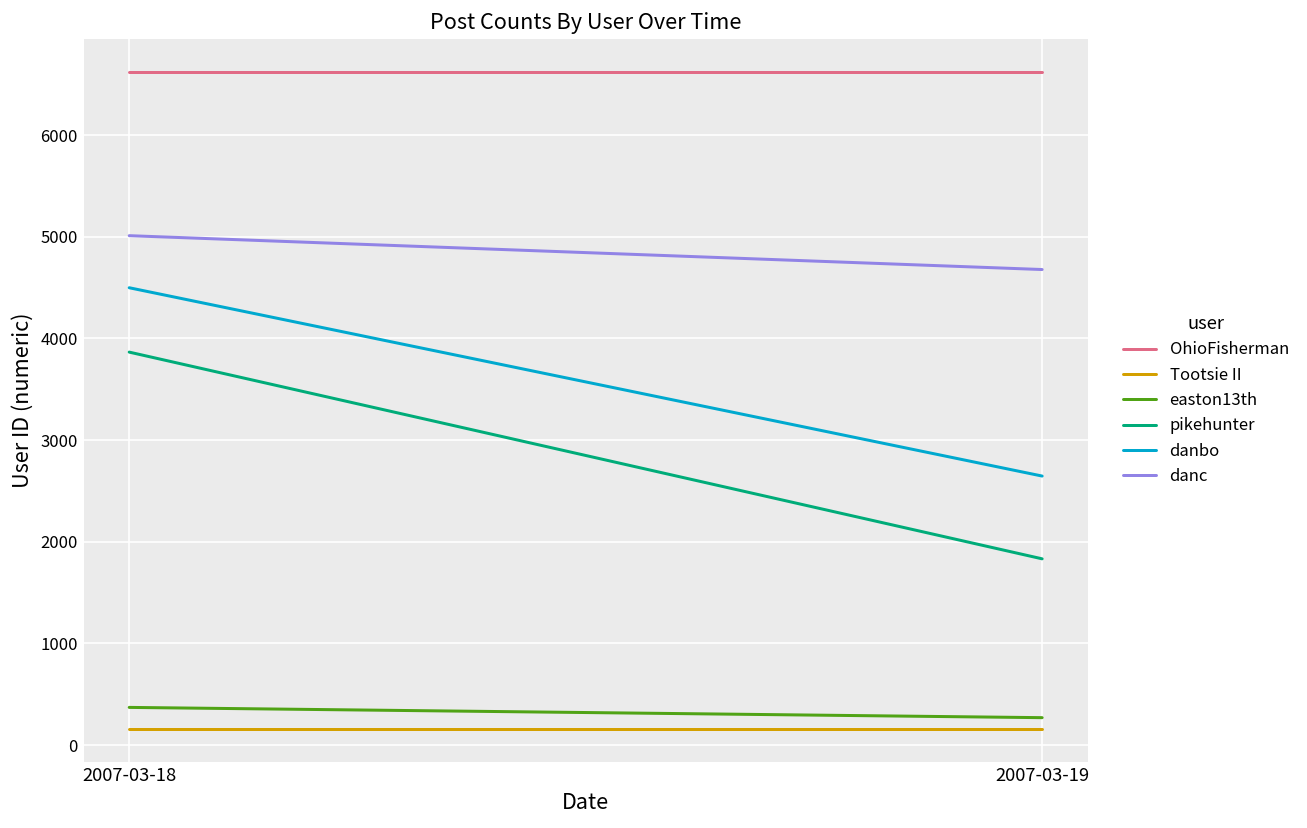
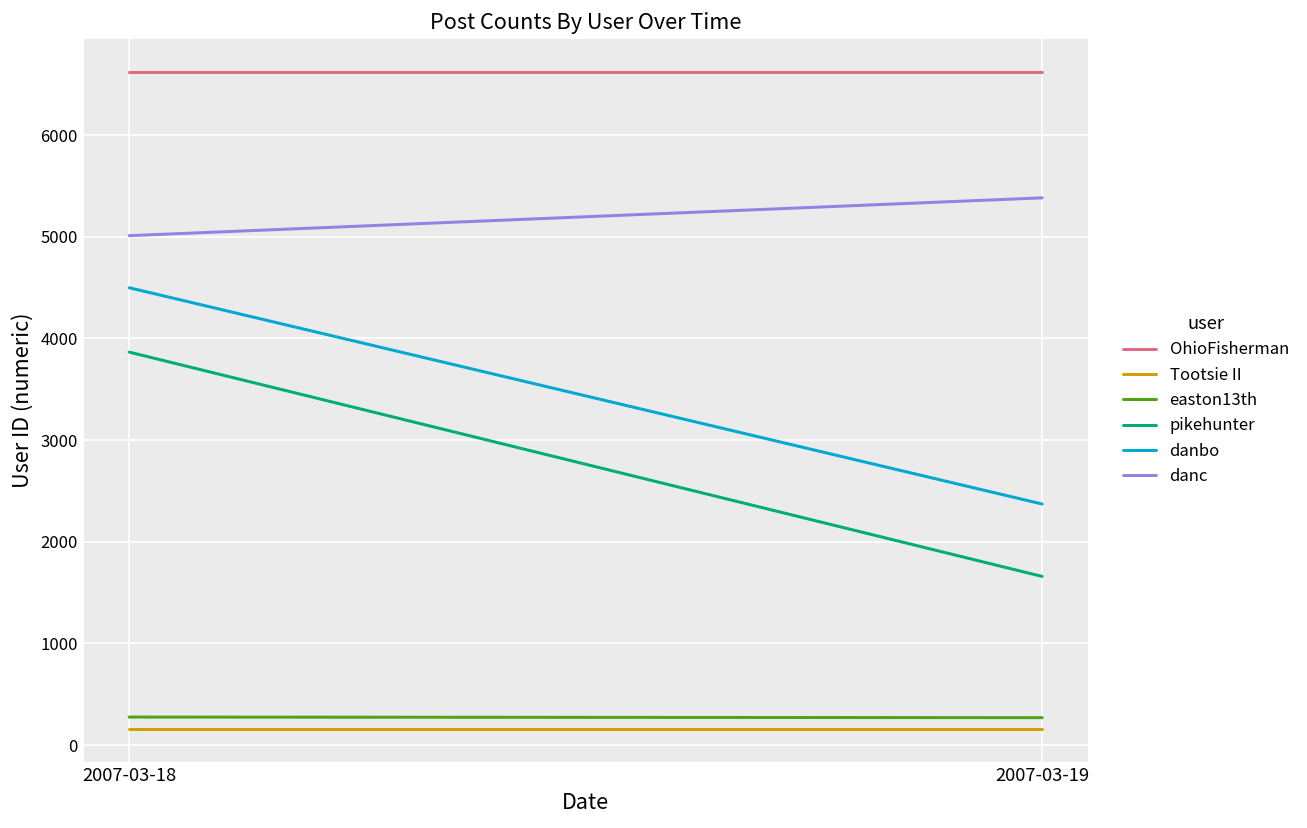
easton13th, 2007-03-18: 400 -> 300
pikehunter, 2007-03-19: 1800 -> 1700
danbo, 2007-03-19: 2600 -> 2400
danc, 2007-03-19: 4700 -> 5400
